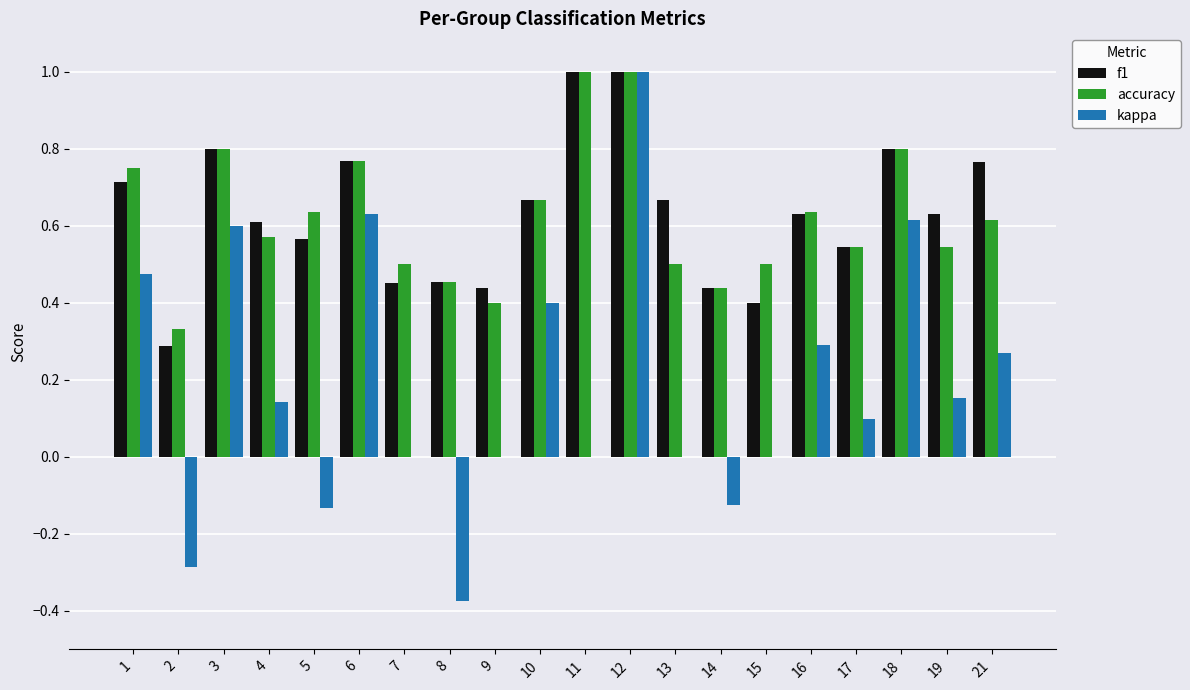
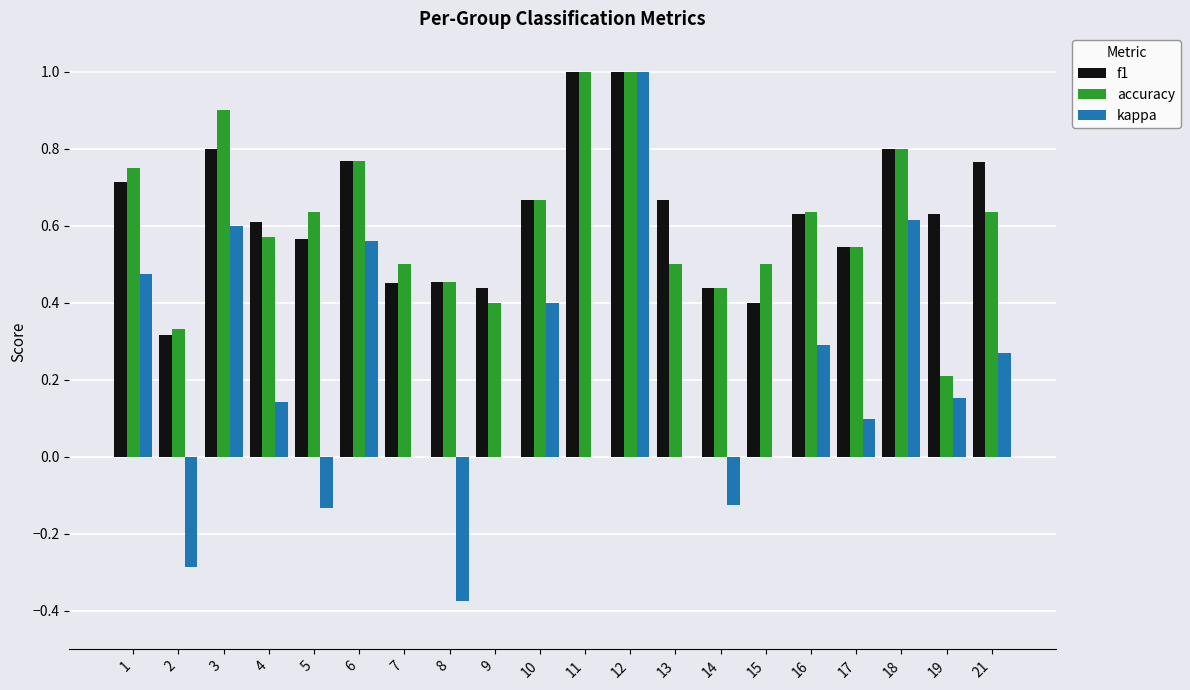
f1, 2: 0.29 -> 0.32
accuracy, 3: 0.8 -> 0.9
kappa, 6: 0.63 -> 0.56
accuracy, 19: 0.55 -> 0.21
accuracy, 21: 0.62 -> 0.64
